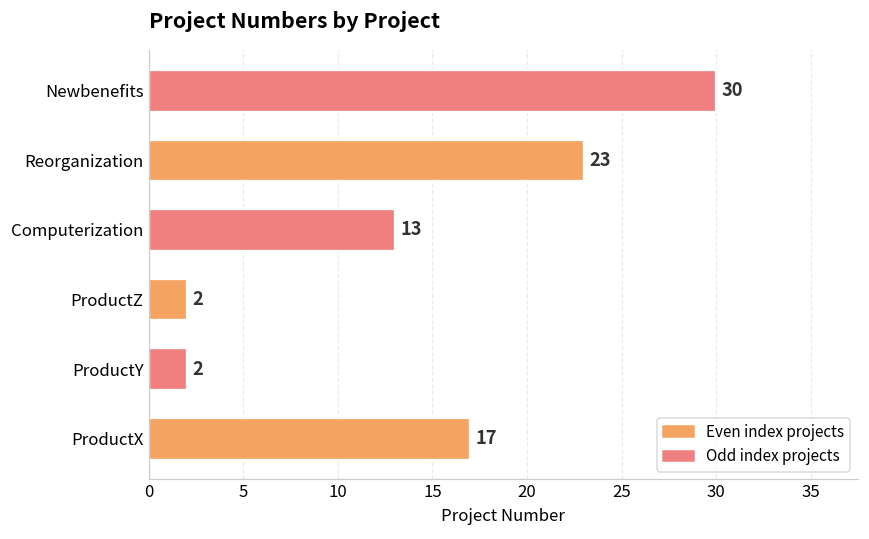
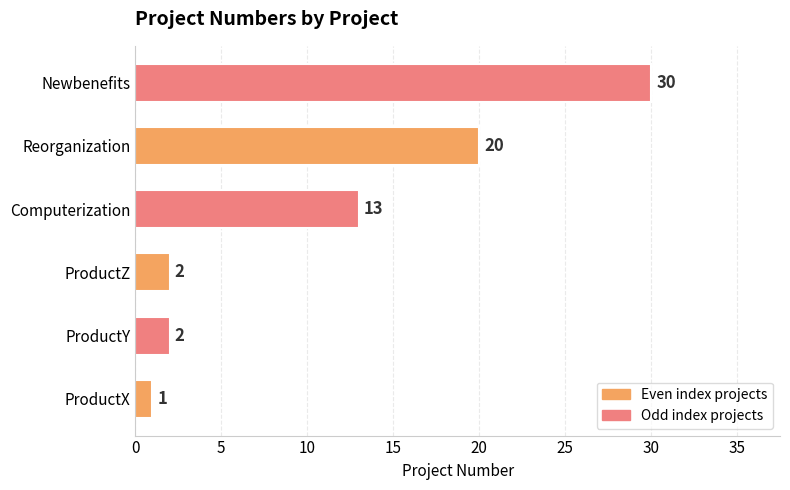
Reorganization: 23 -> 20
ProductX: 17 -> 1
